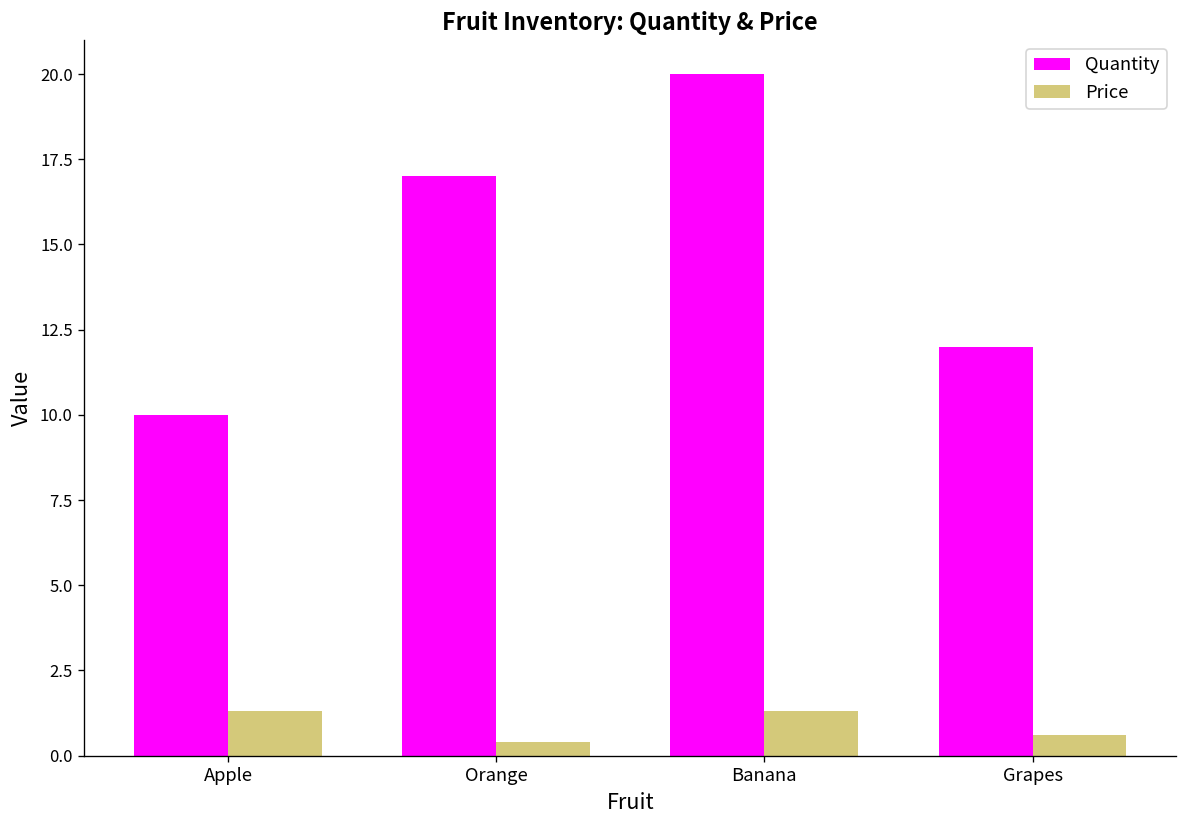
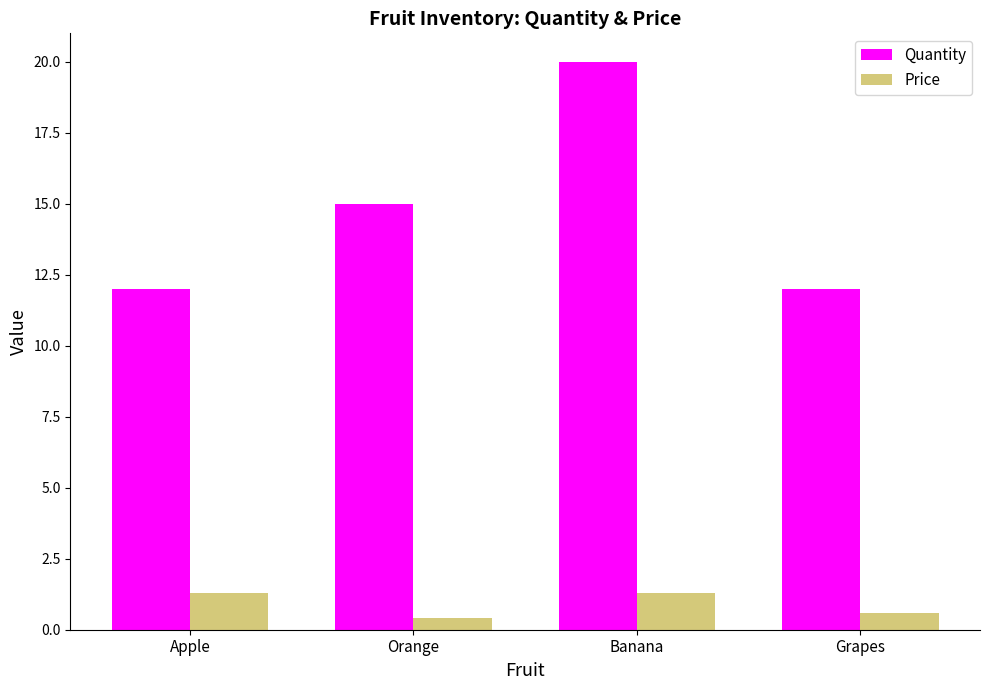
Quantity, Apple: 10 -> 12
Quantity, Orange: 17 -> 15
